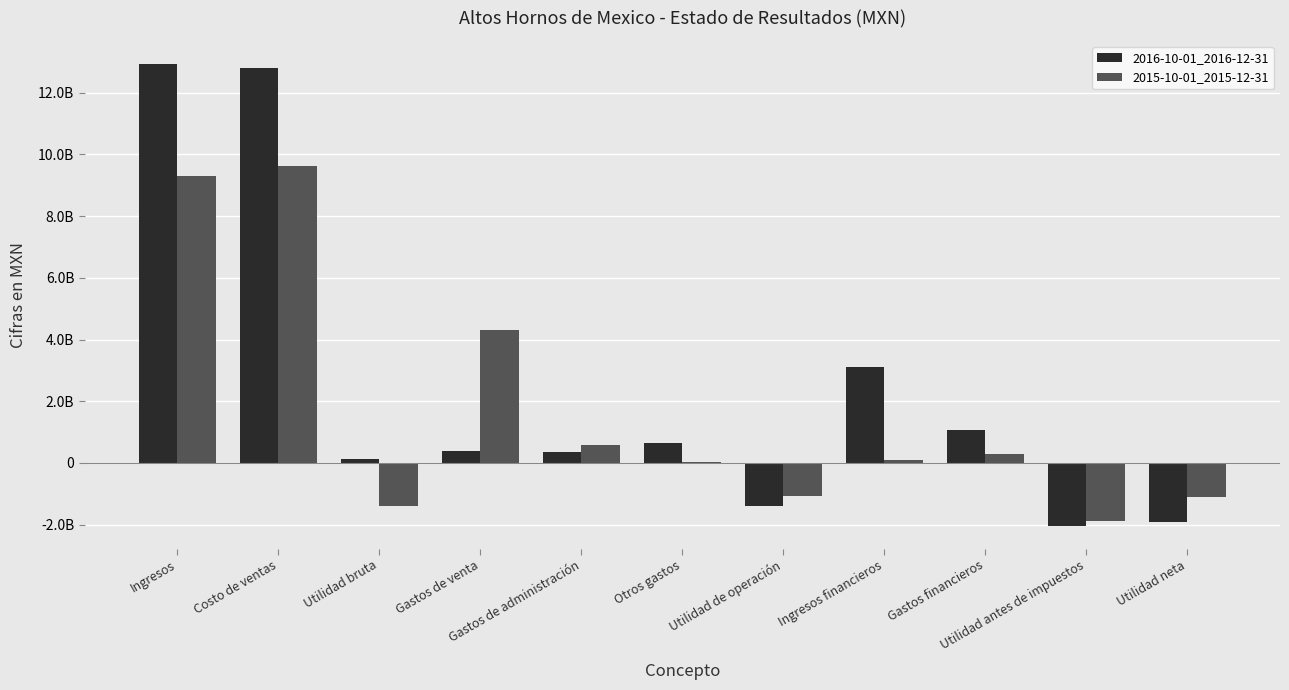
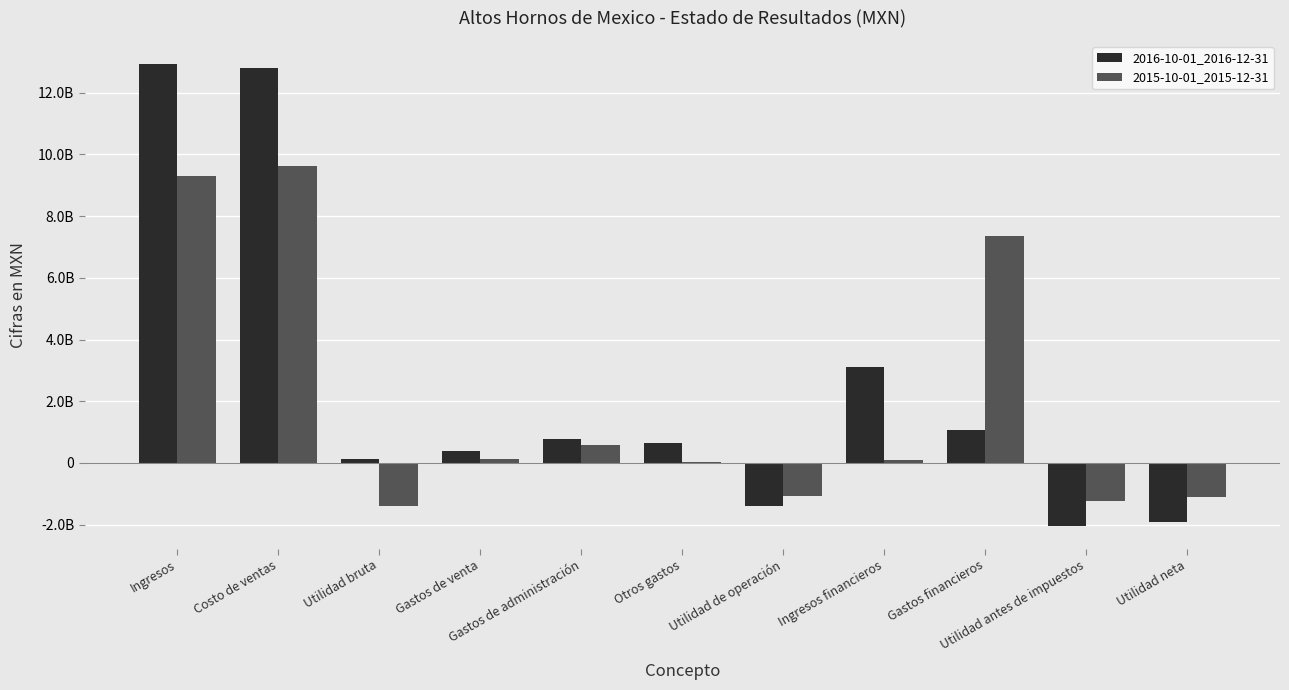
2015-10-01_2015-12-31, Gastos de venta: 4300000000 -> 100000000
2016-10-01_2016-12-31, Gastos de administración: 400000000 -> 800000000
2015-10-01_2015-12-31, Gastos financieros: 300000000 -> 7400000000
2015-10-01_2015-12-31, Utilidad antes de impuestos: -1900000000 -> -1200000000
